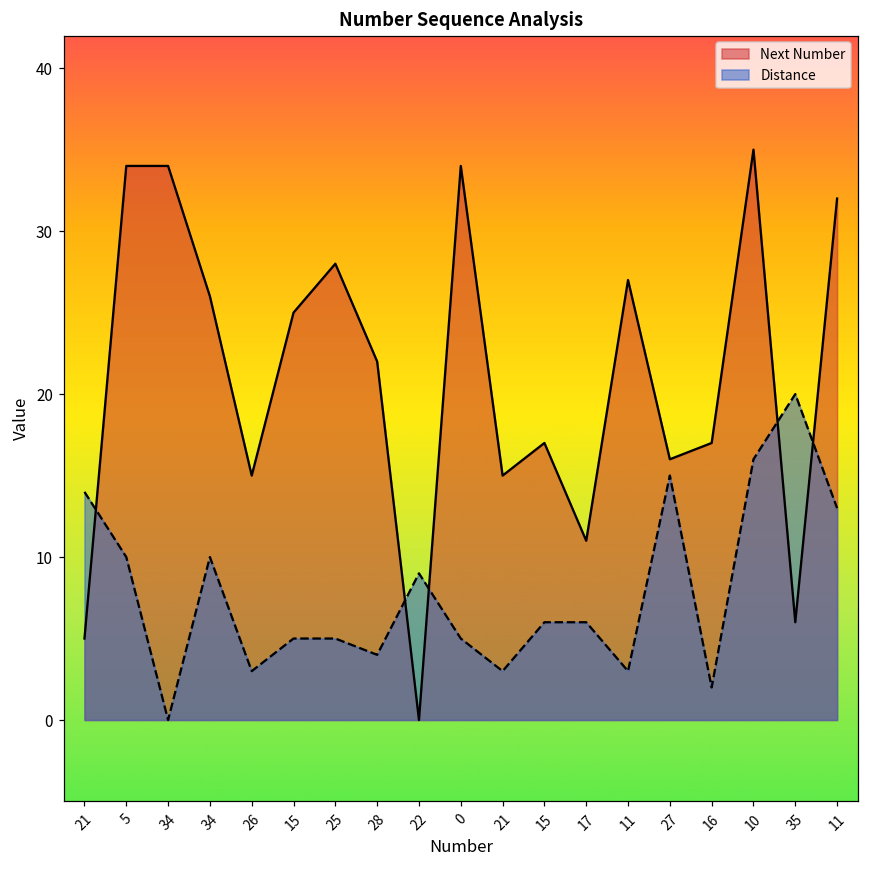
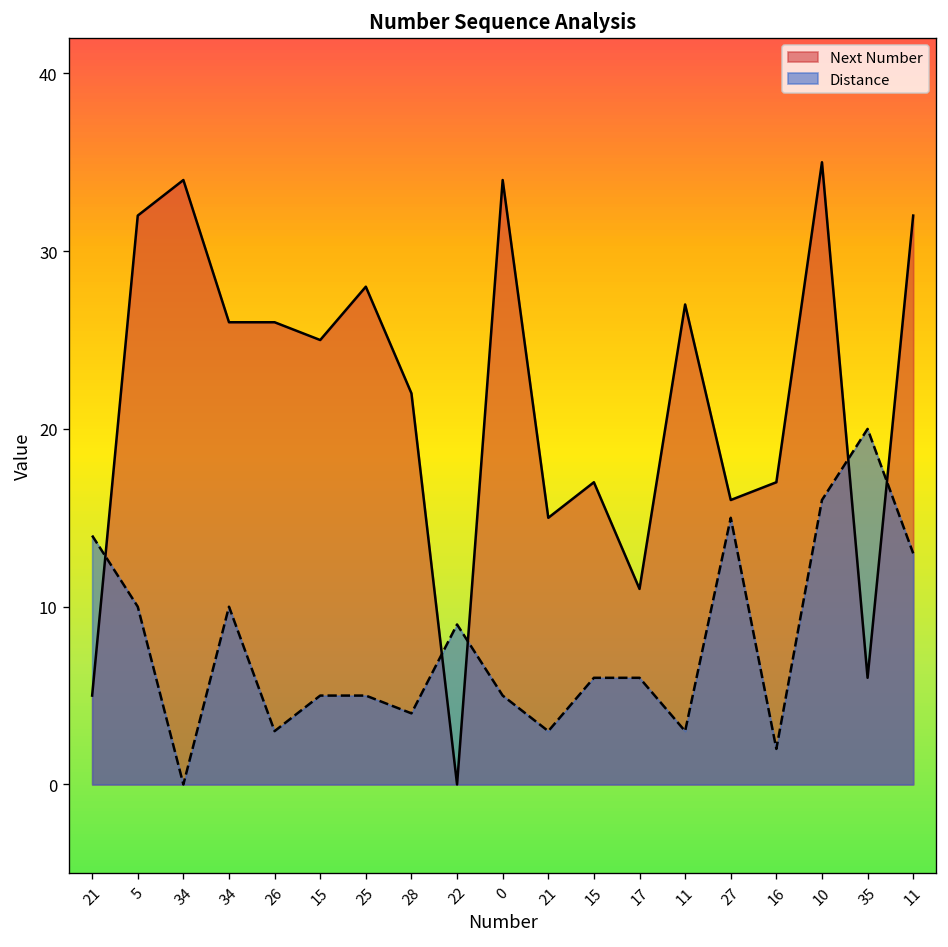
Next Number, 5: 34 -> 32
Next Number, 26: 15 -> 26
